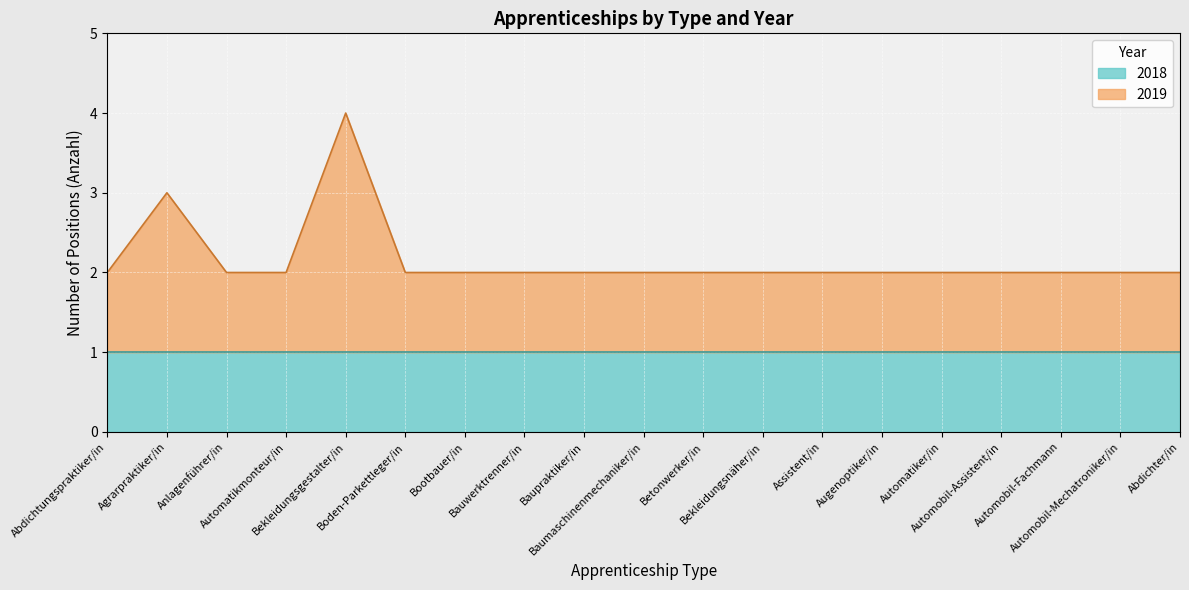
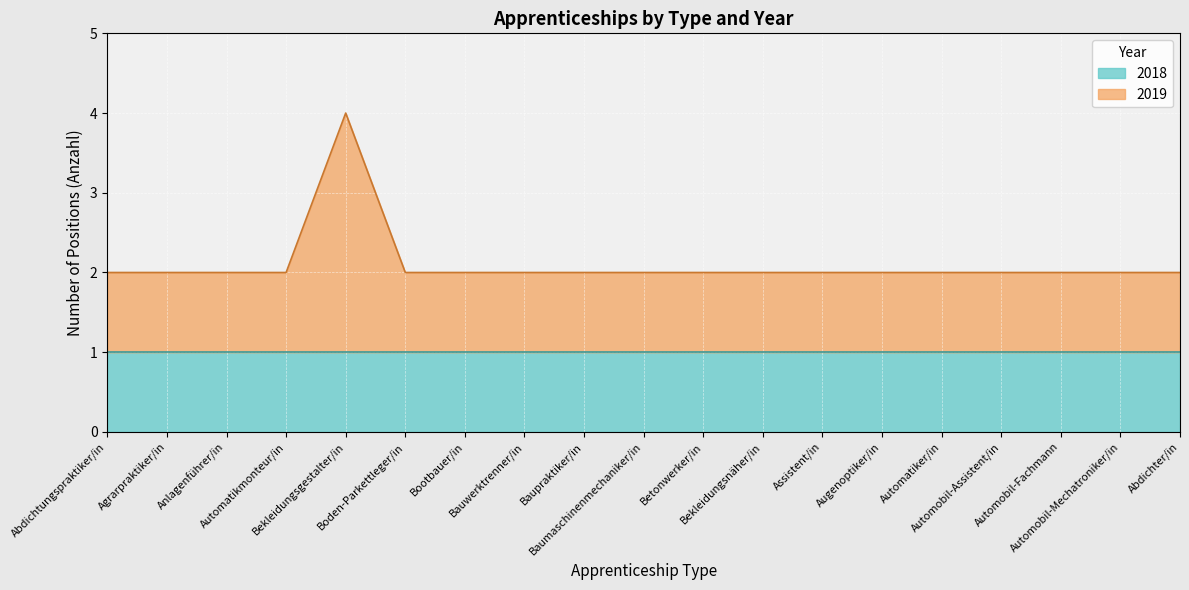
2019, Agrarpraktiker/in: 3.0 -> 2.0
